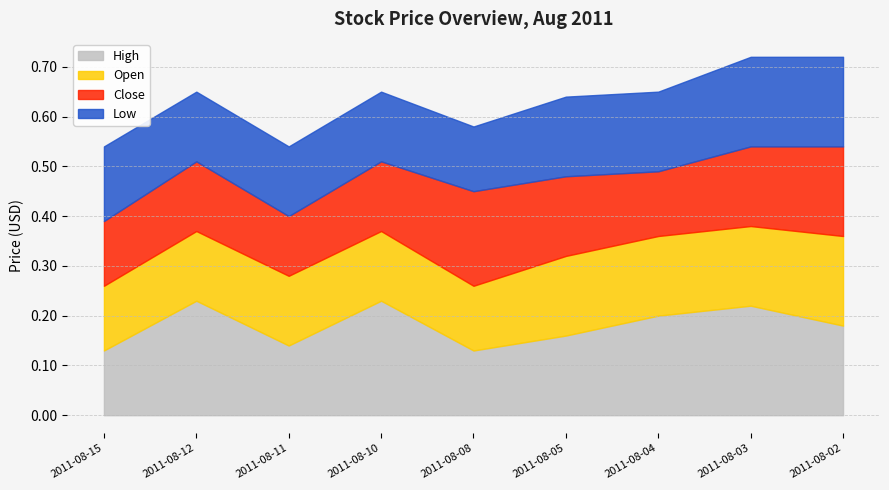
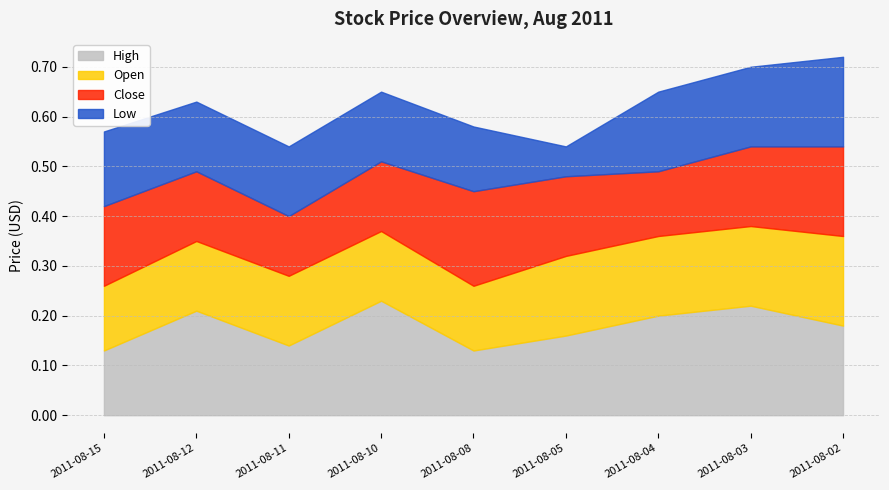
Close, 2011-08-15: 0.13 -> 0.16
High, 2011-08-12: 0.23 -> 0.21
Low, 2011-08-05: 0.16 -> 0.06
Low, 2011-08-03: 0.18 -> 0.16
